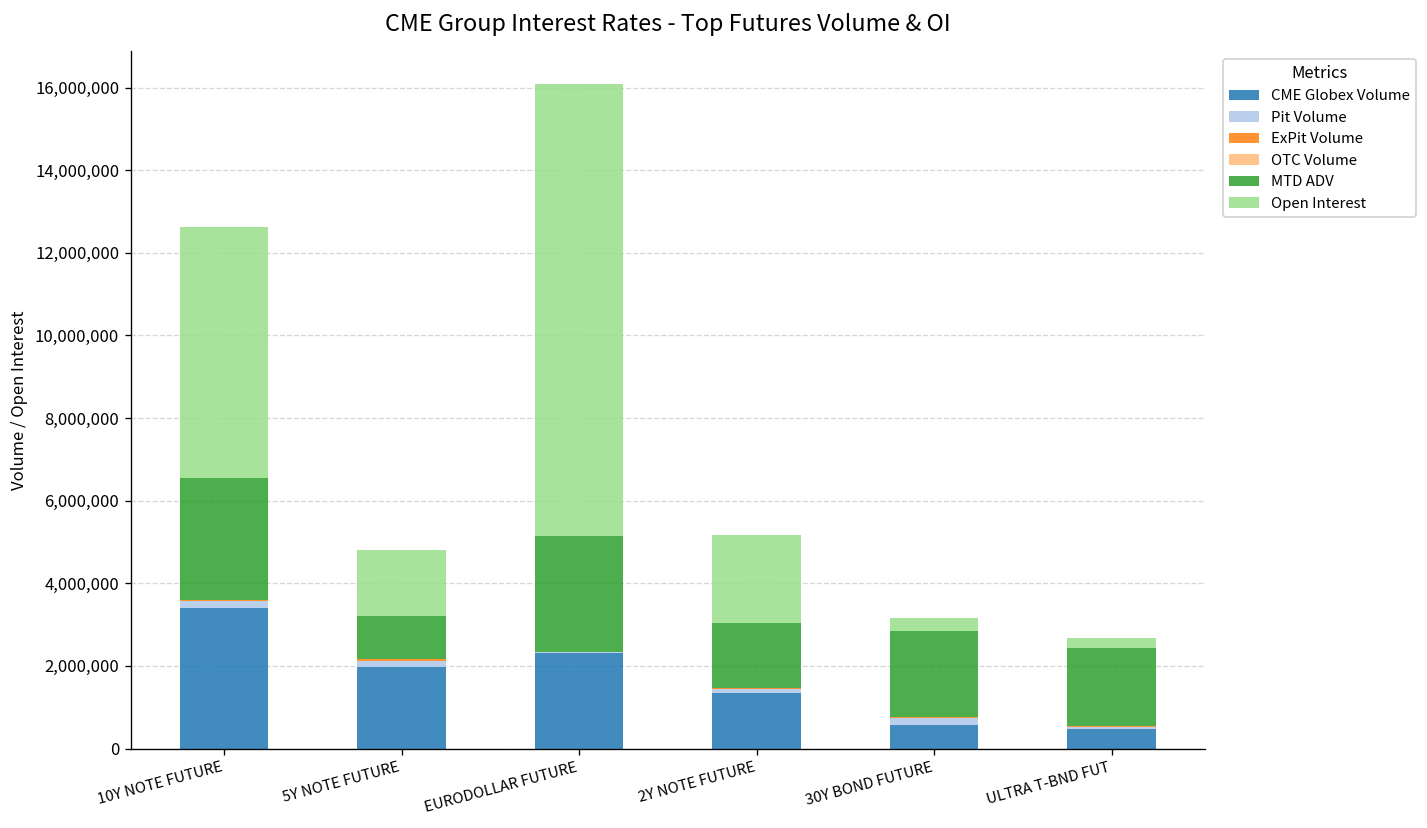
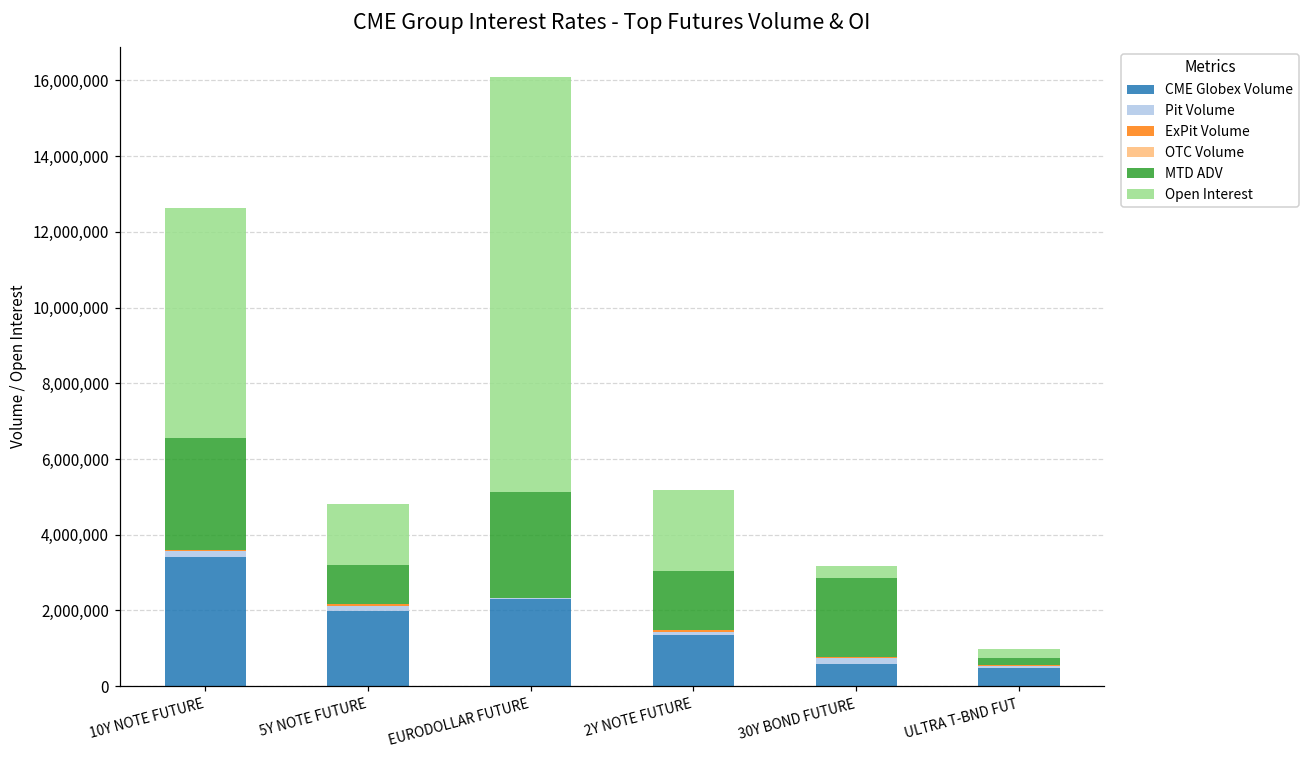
MTD ADV, ULTRA T-BND FUT: 1,900,000 -> 200,000
